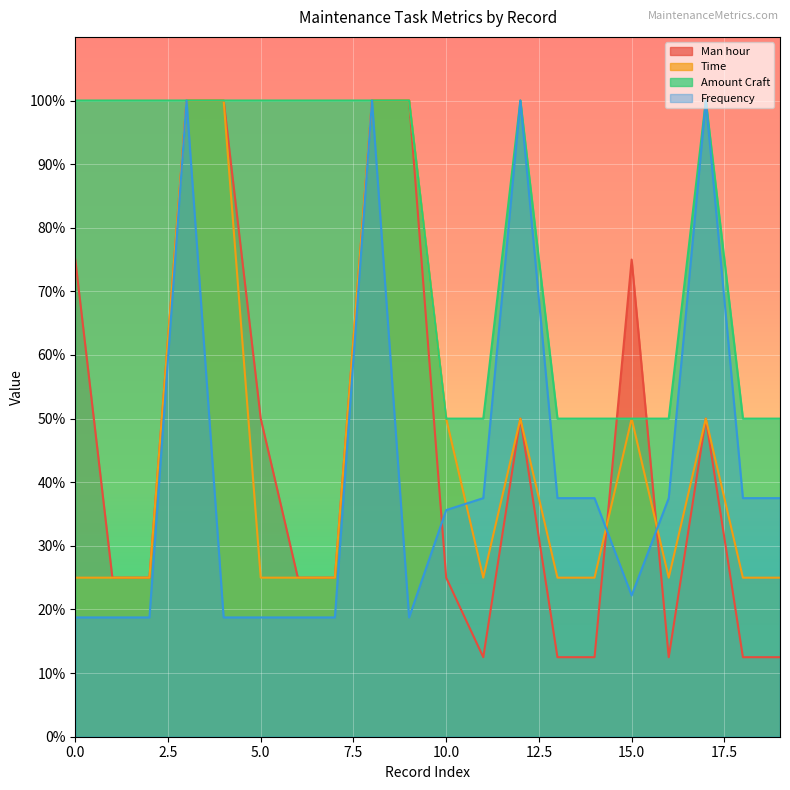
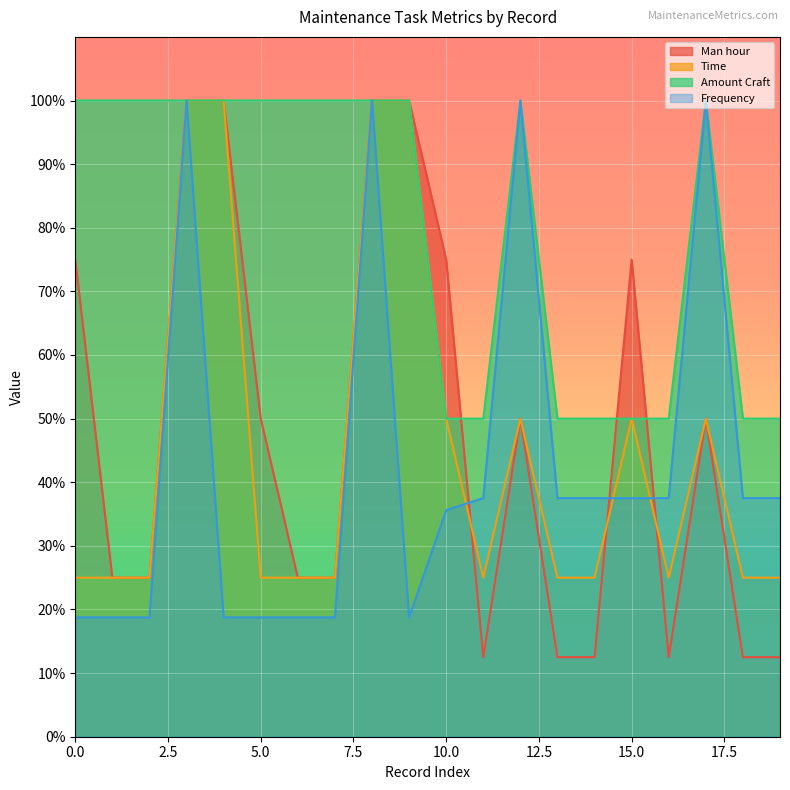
Man hour, 10.0: 25% -> 75%
Frequency, 15.0: 22% -> 38%
